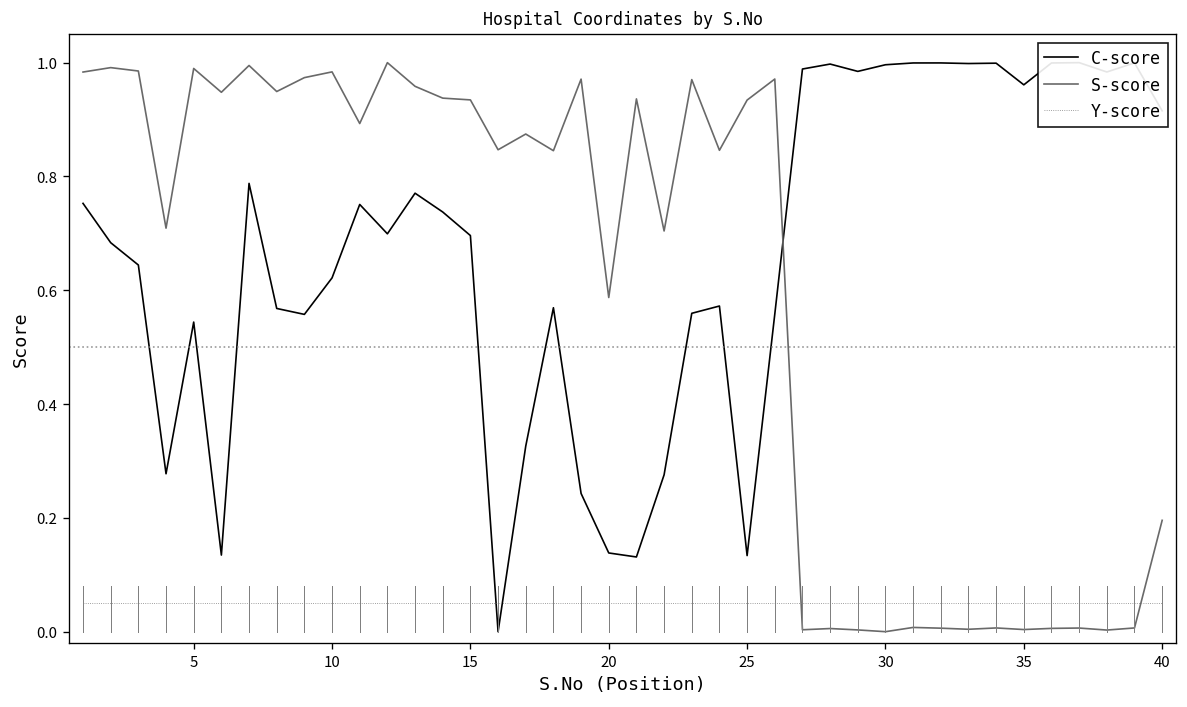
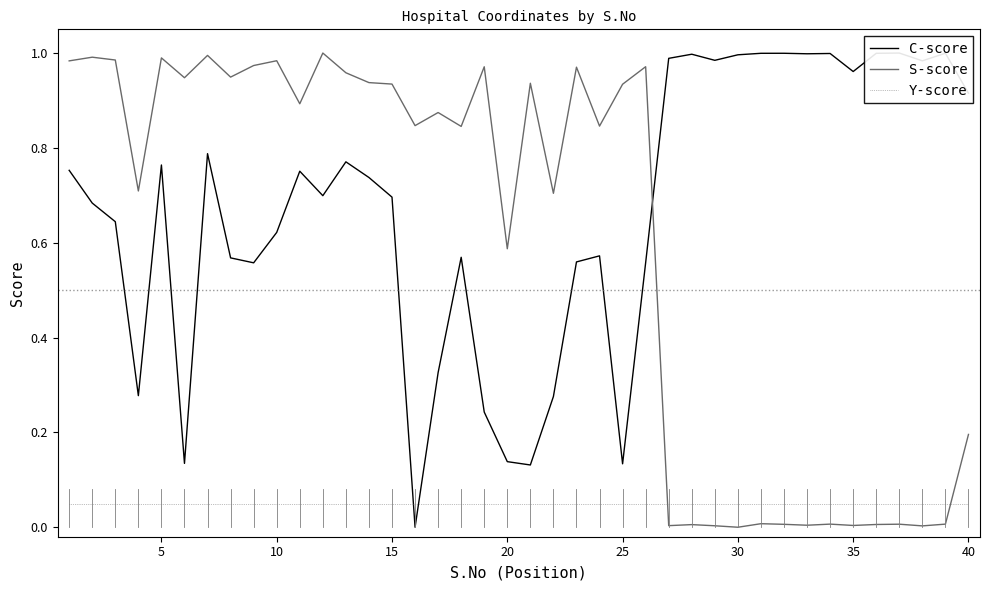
C-score, 5: 0.54 -> 0.76
